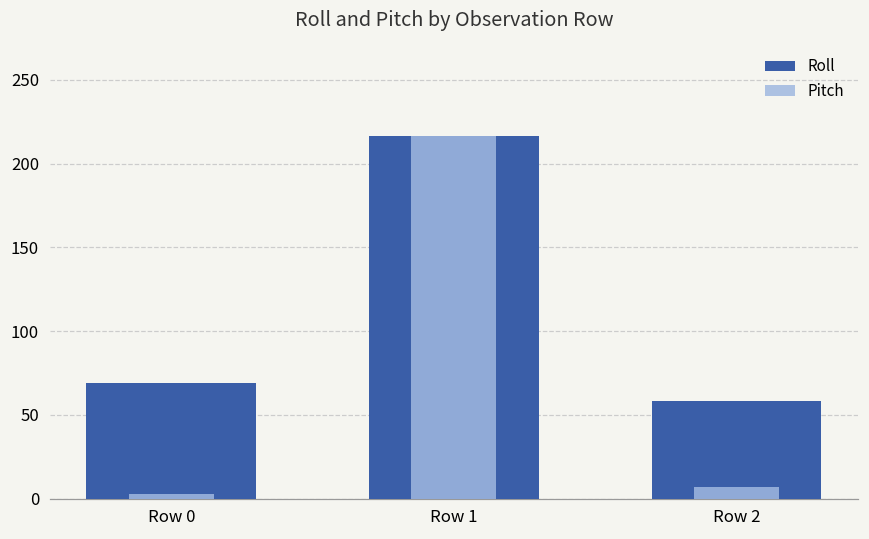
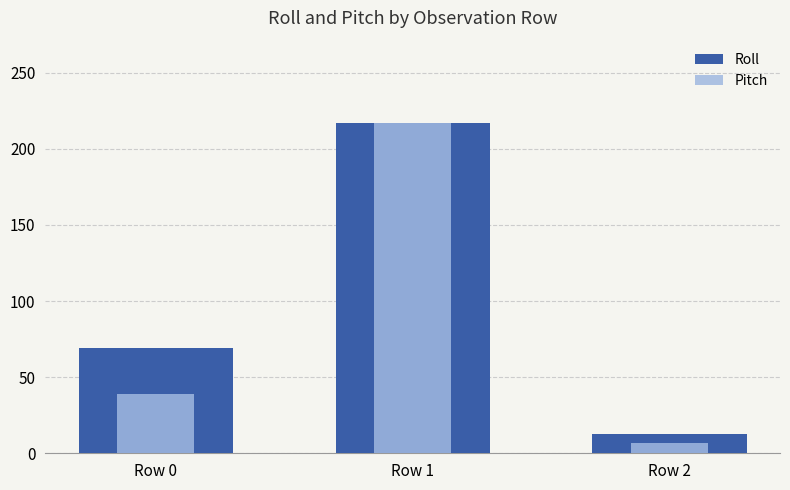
Pitch, Row 0: 3 -> 39
Roll, Row 2: 58 -> 12
